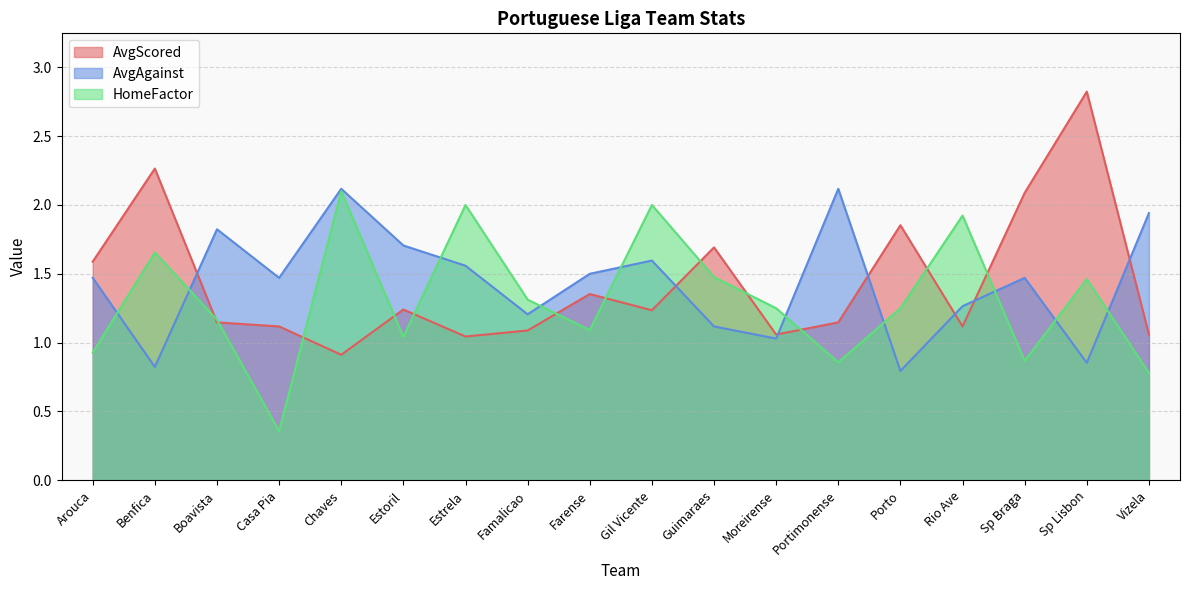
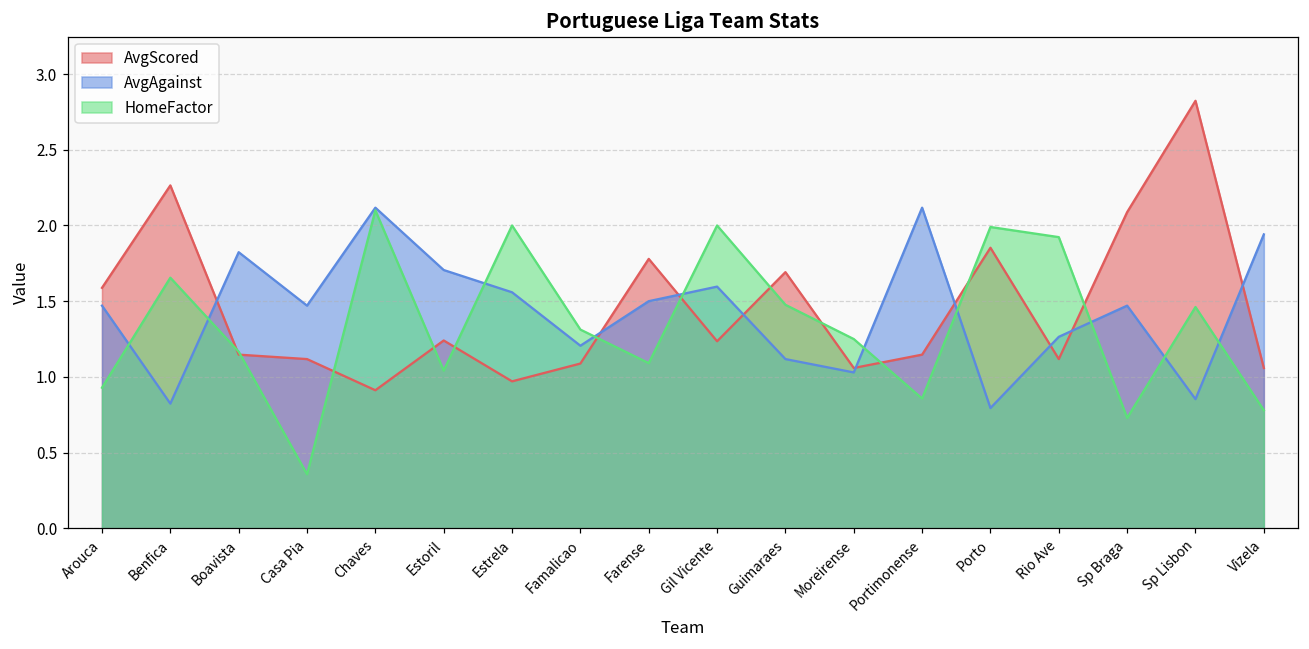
AvgScored, Estrela: 1.04 -> 0.97
AvgScored, Farense: 1.35 -> 1.78
HomeFactor, Porto: 1.25 -> 1.99
HomeFactor, Sp Braga: 0.87 -> 0.73
